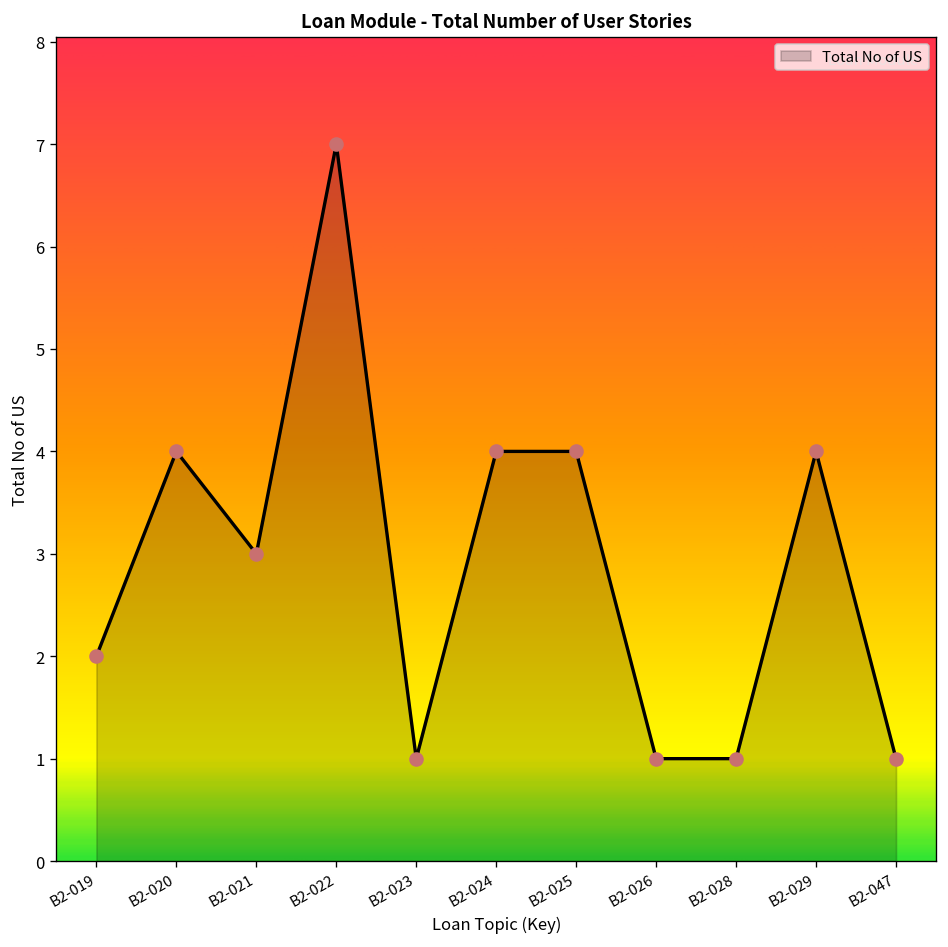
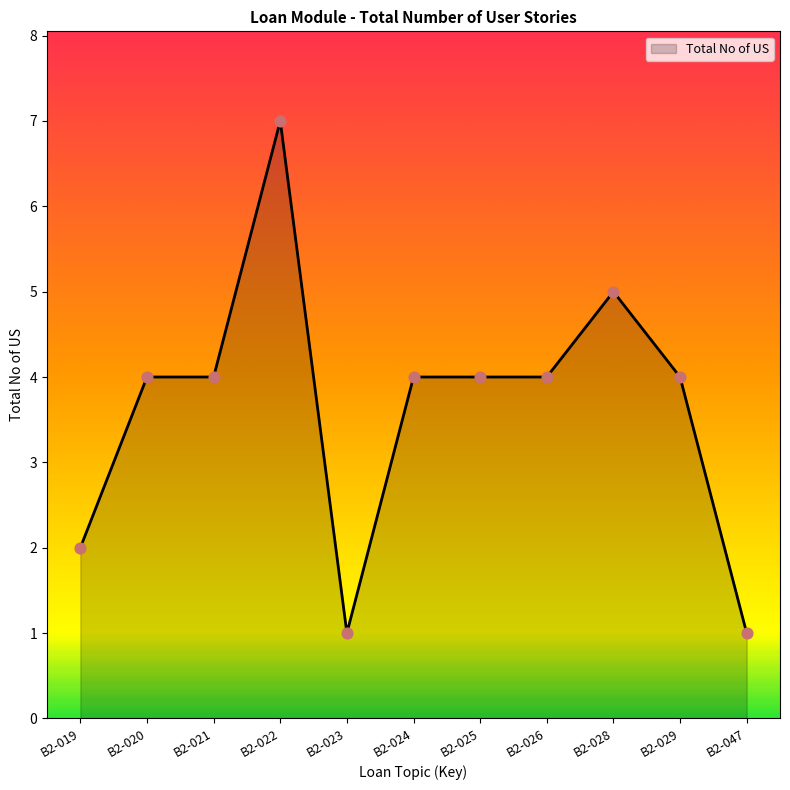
B2-021: 3 -> 4
B2-026: 1 -> 4
B2-028: 1 -> 5
